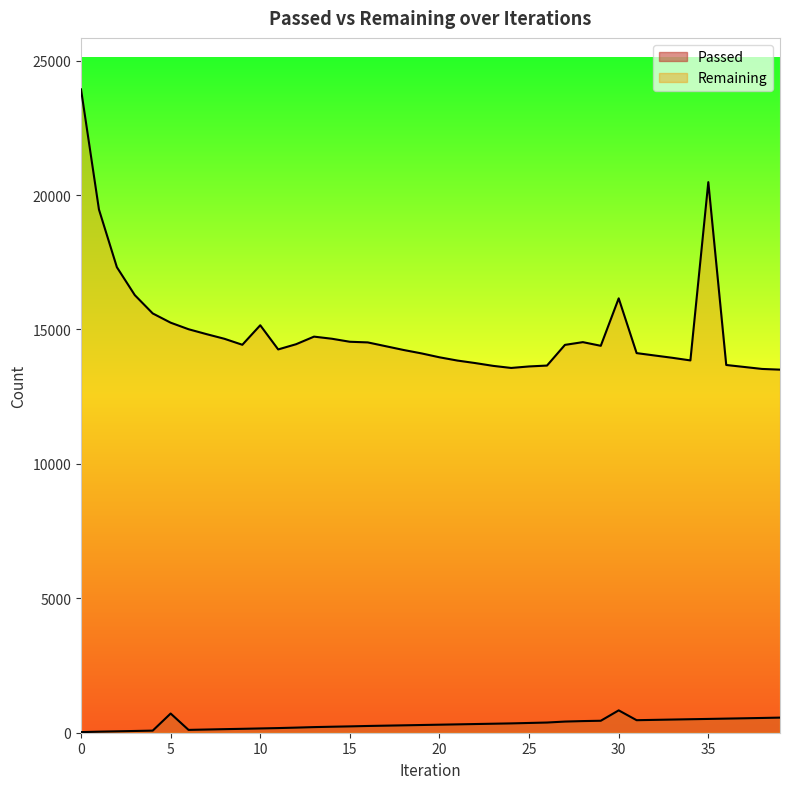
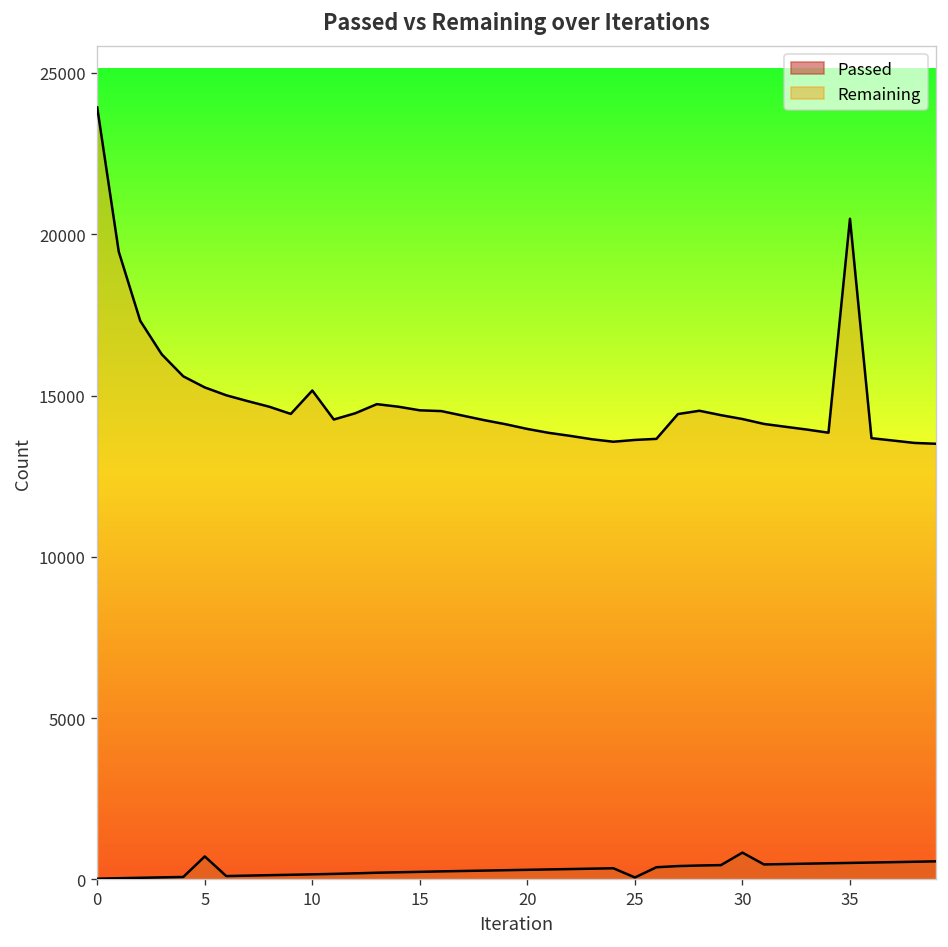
Passed, 25: 400 -> 100
Remaining, 30: 16200 -> 14300
